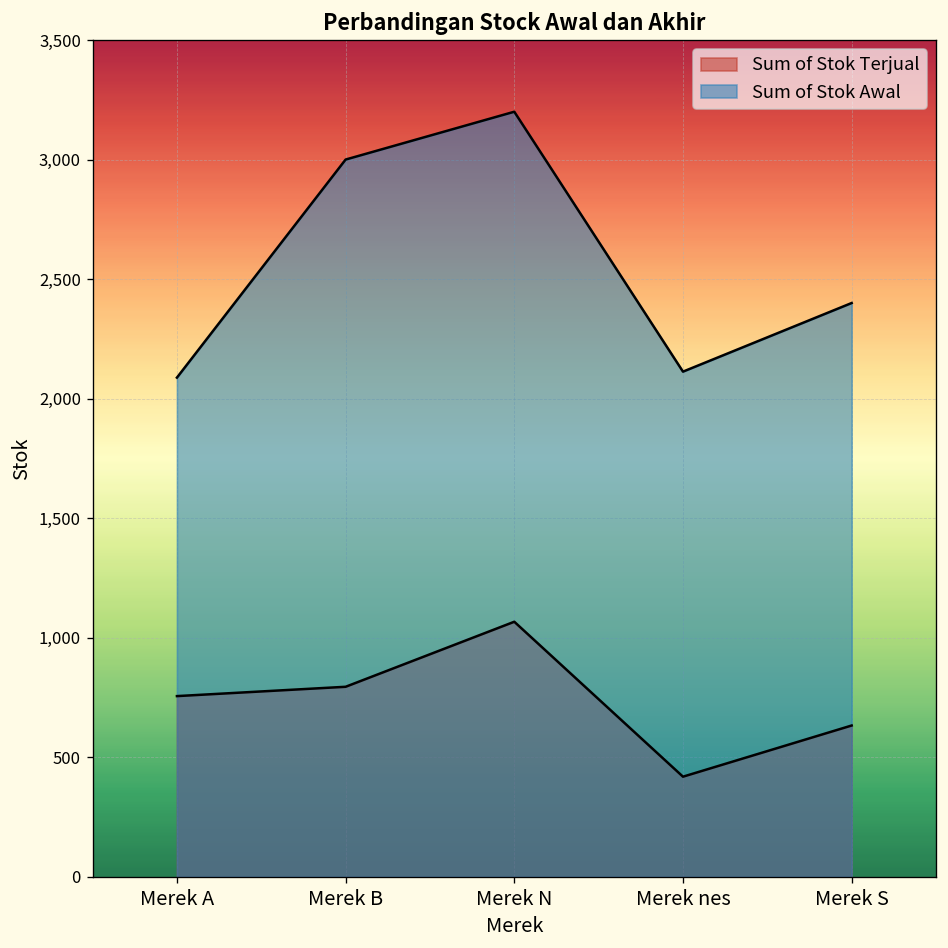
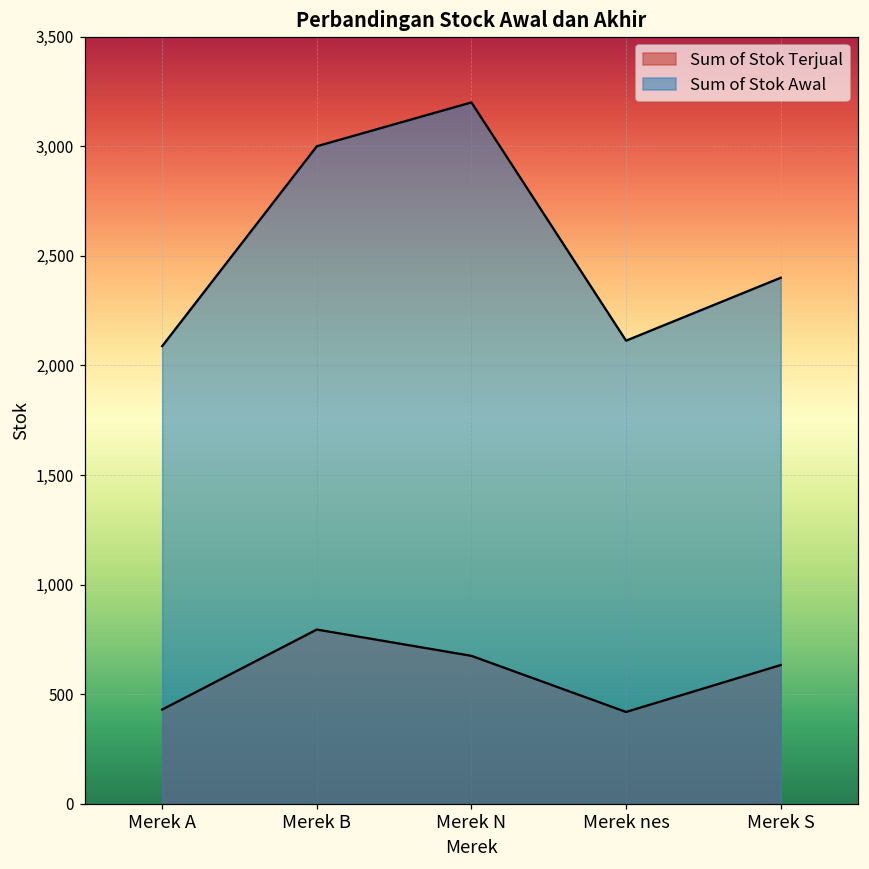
Sum of Stok Terjual, Merek A: 760 -> 430
Sum of Stok Terjual, Merek N: 1,070 -> 680
